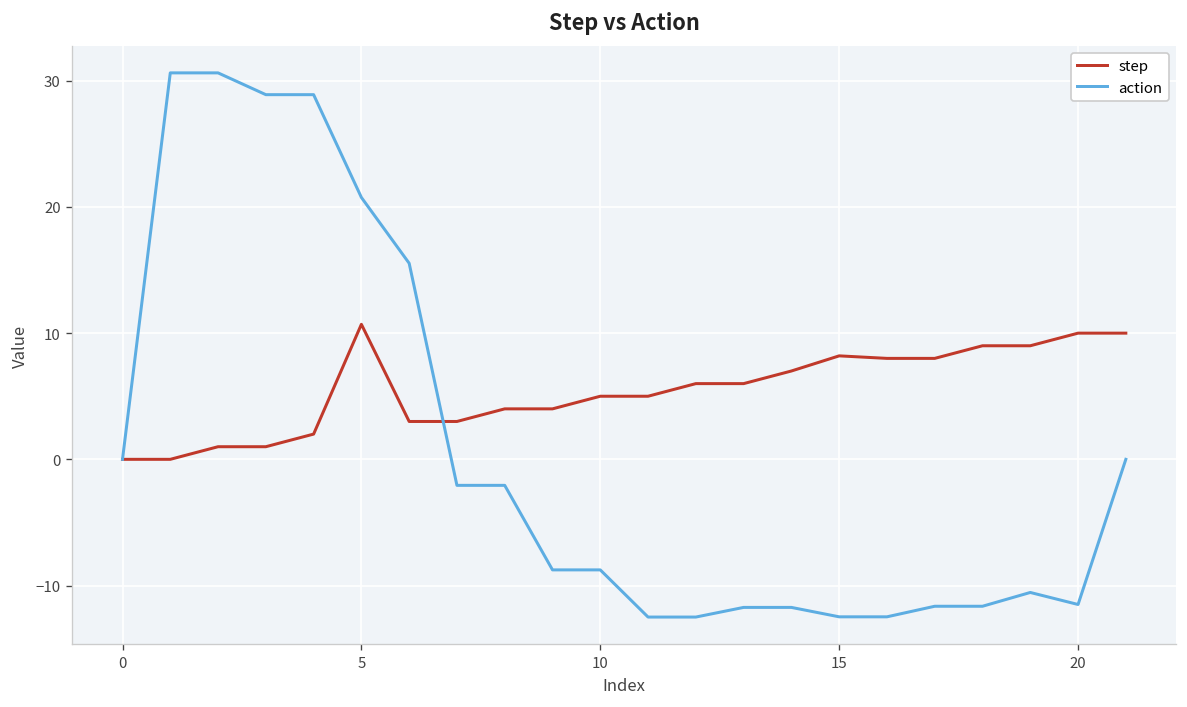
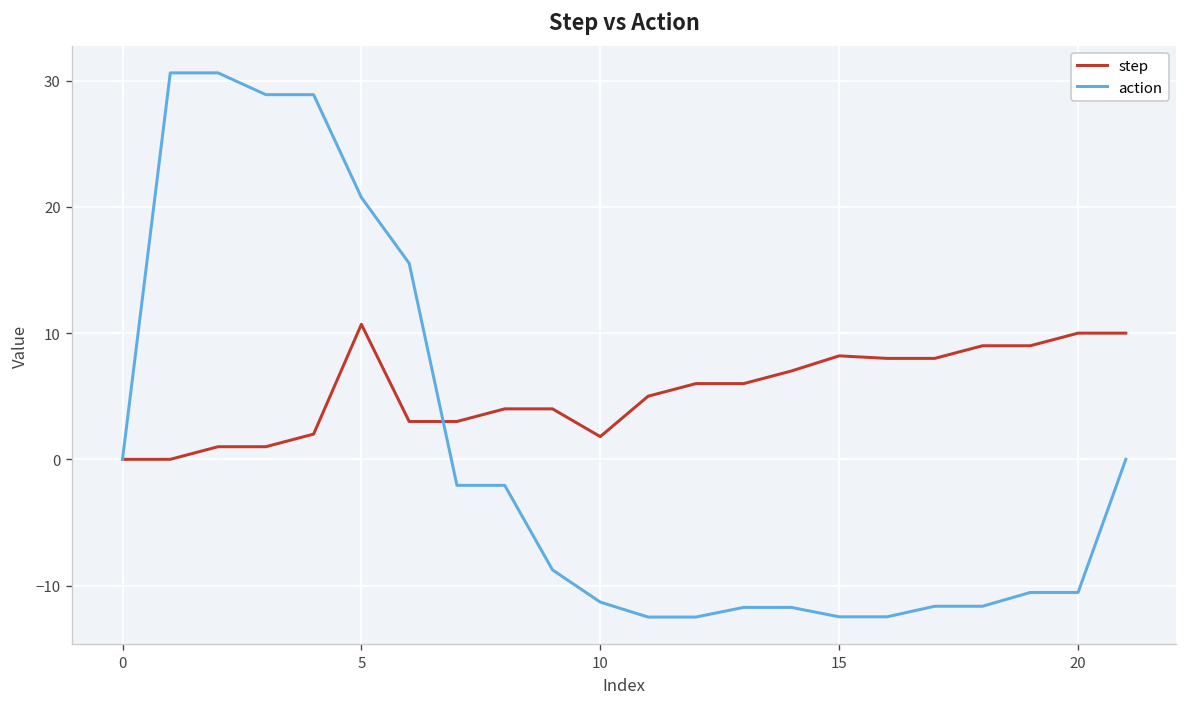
step, 10: 5.0 -> 1.8
action, 10: -8.8 -> -11.3
action, 20: -11.5 -> -10.6
